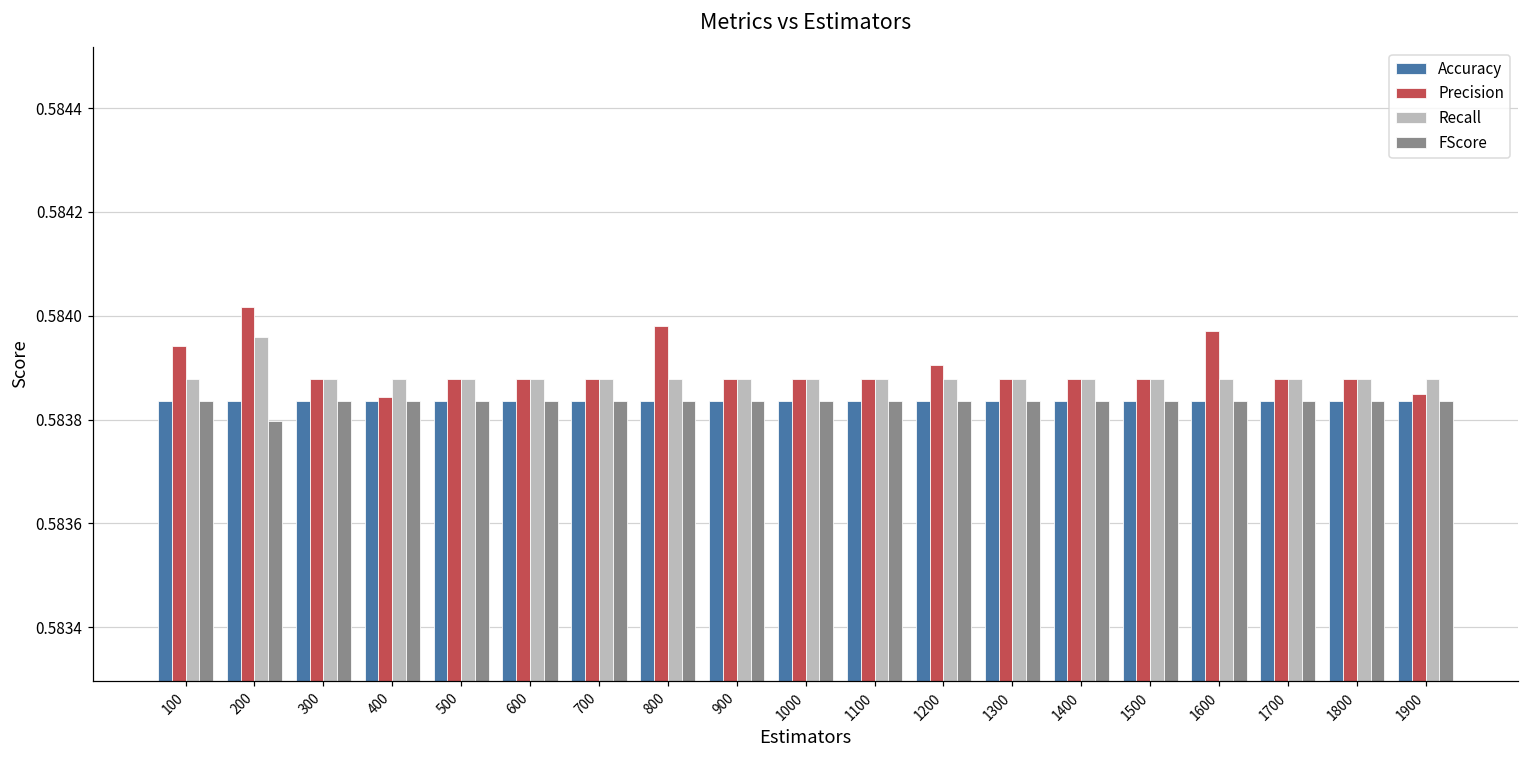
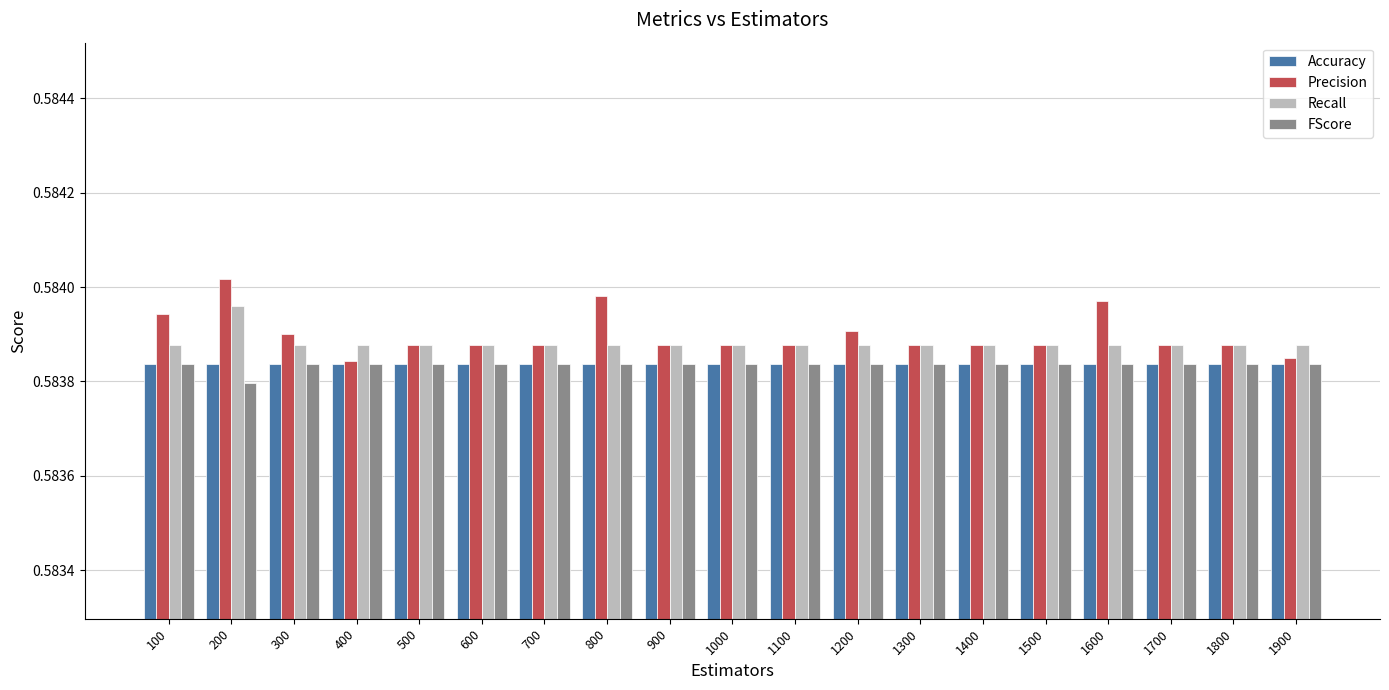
Precision, 300: 0.58388 -> 0.58390
